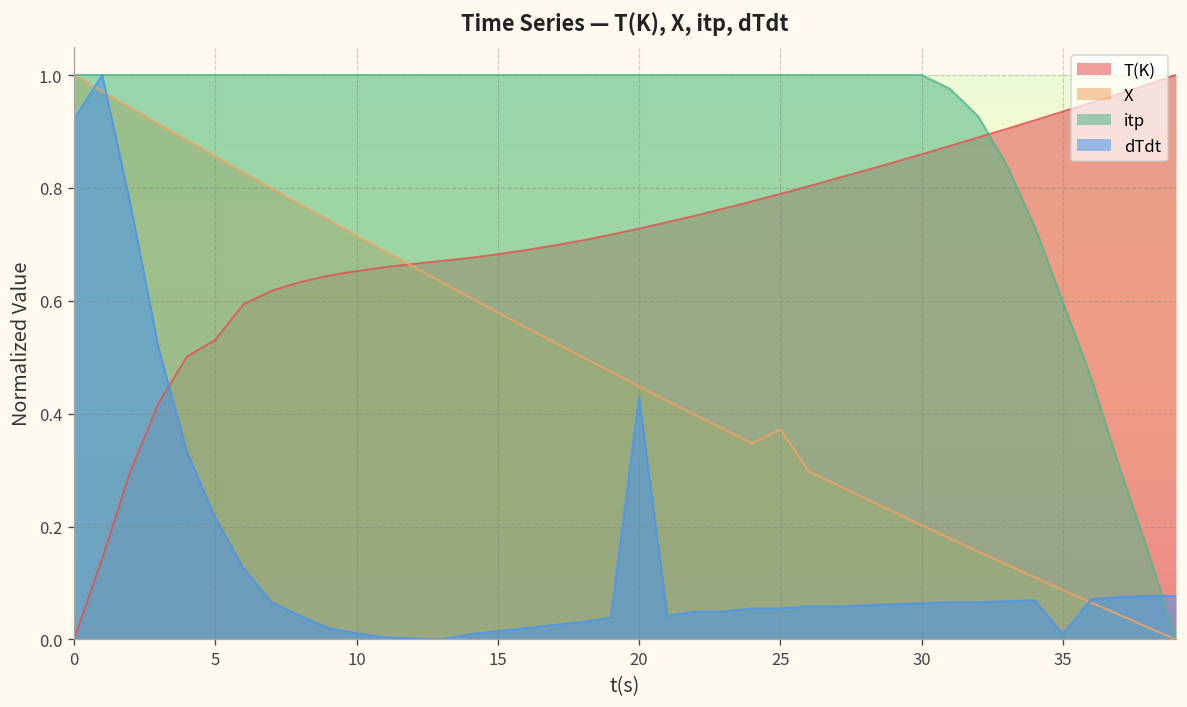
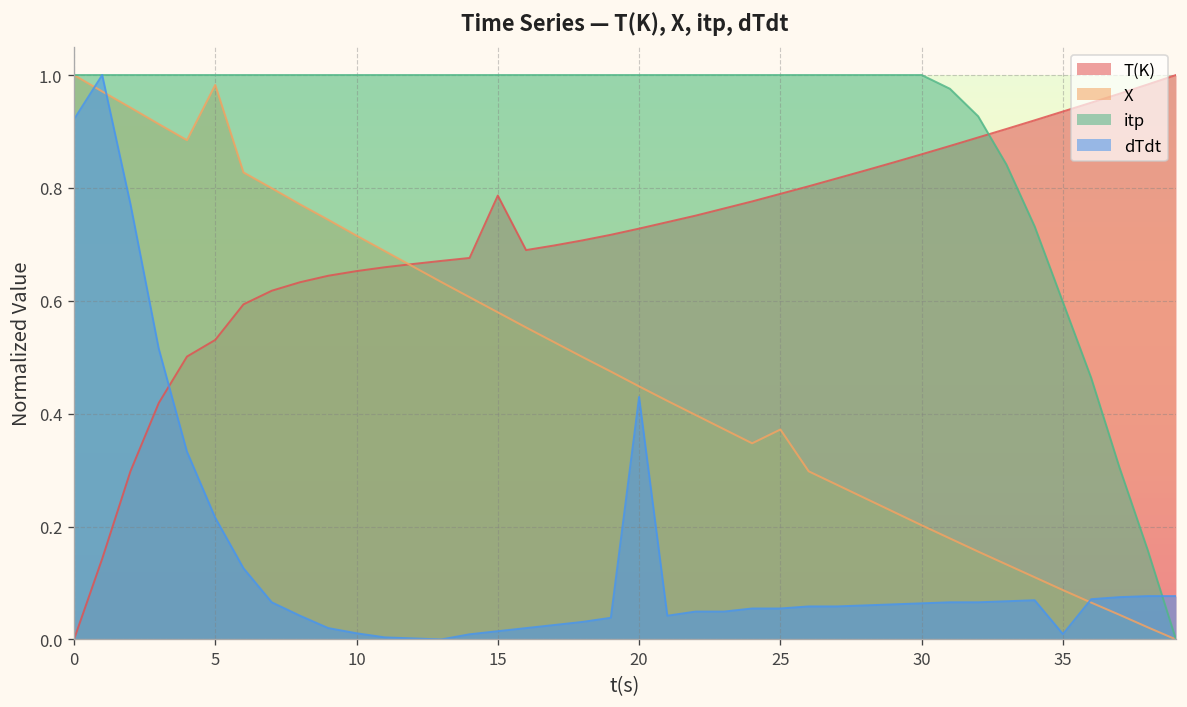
X, 5: 0.86 -> 0.98
T(K), 15: 0.68 -> 0.79
